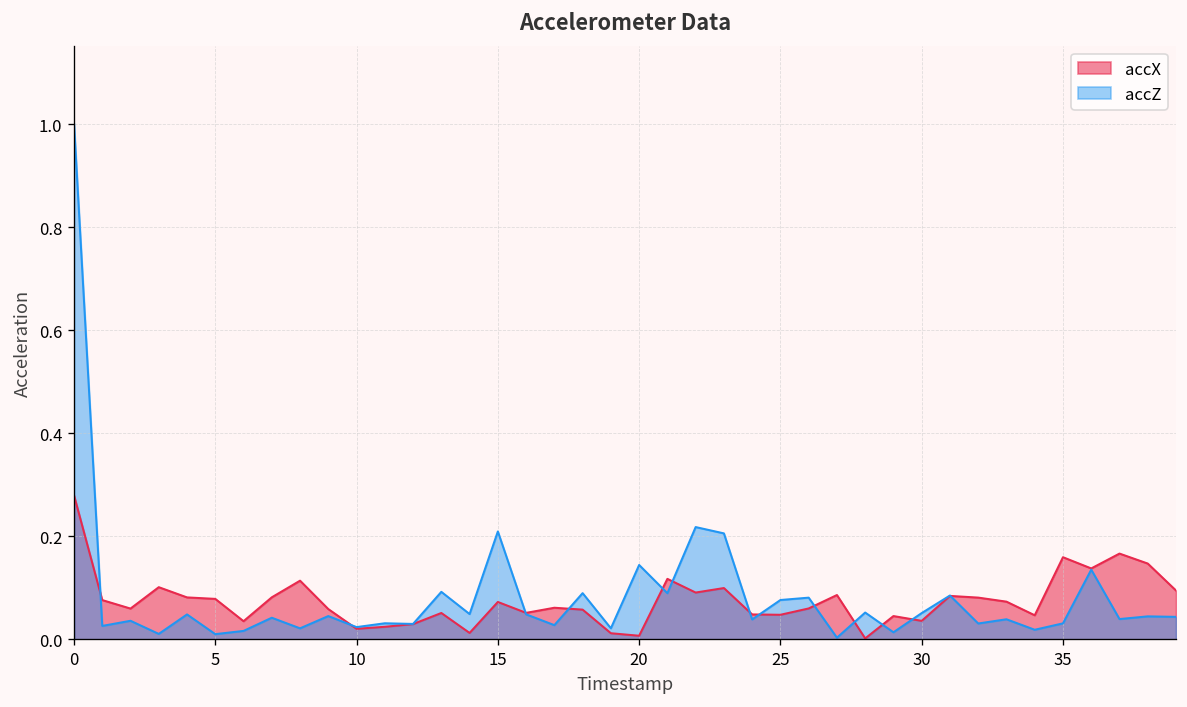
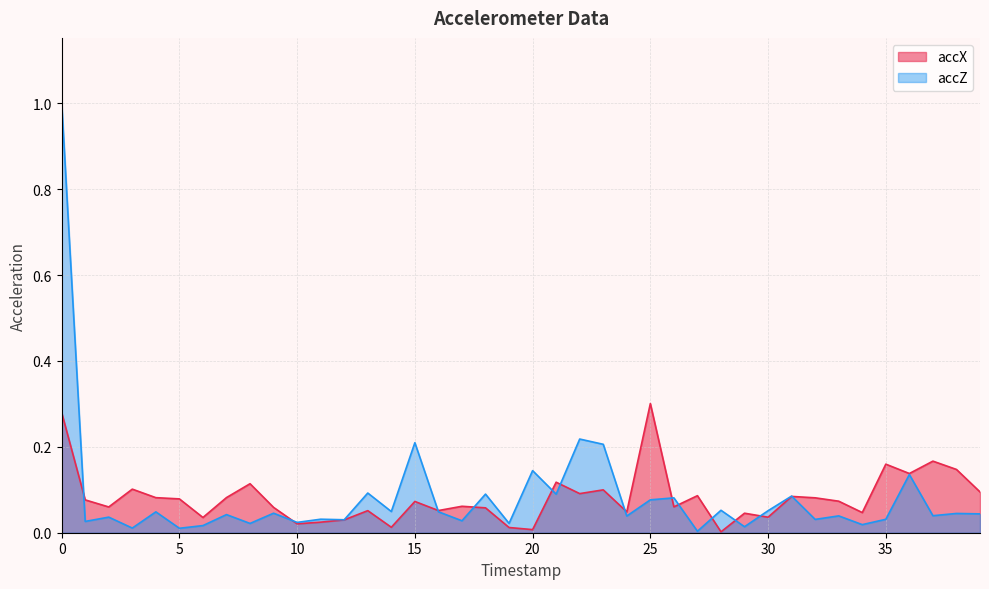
accX, 25: 0.05 -> 0.30
